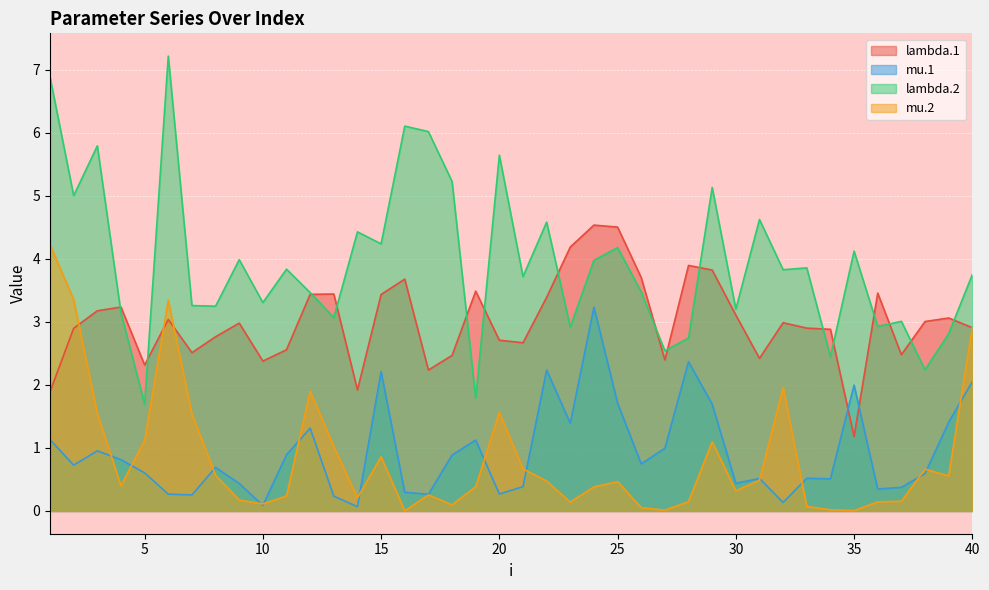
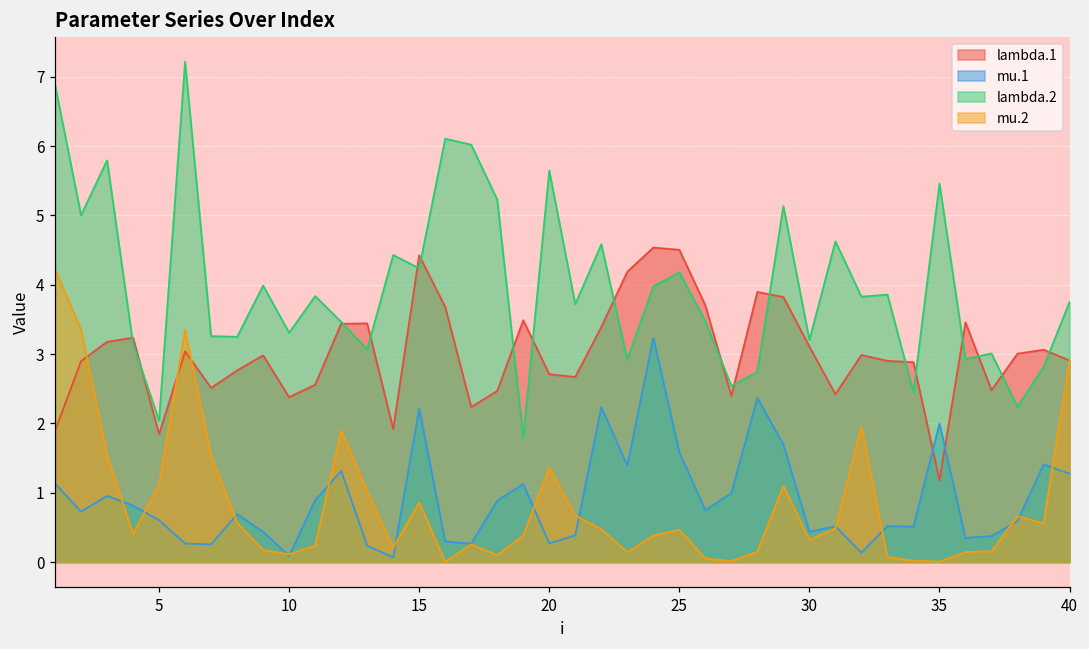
lambda.1, 5: 2.3 -> 1.8
lambda.2, 5: 1.7 -> 2.0
lambda.1, 15: 3.4 -> 4.4
mu.2, 20: 1.6 -> 1.4
mu.1, 25: 1.7 -> 1.6
lambda.2, 35: 4.1 -> 5.5
mu.1, 40: 2.1 -> 1.3
